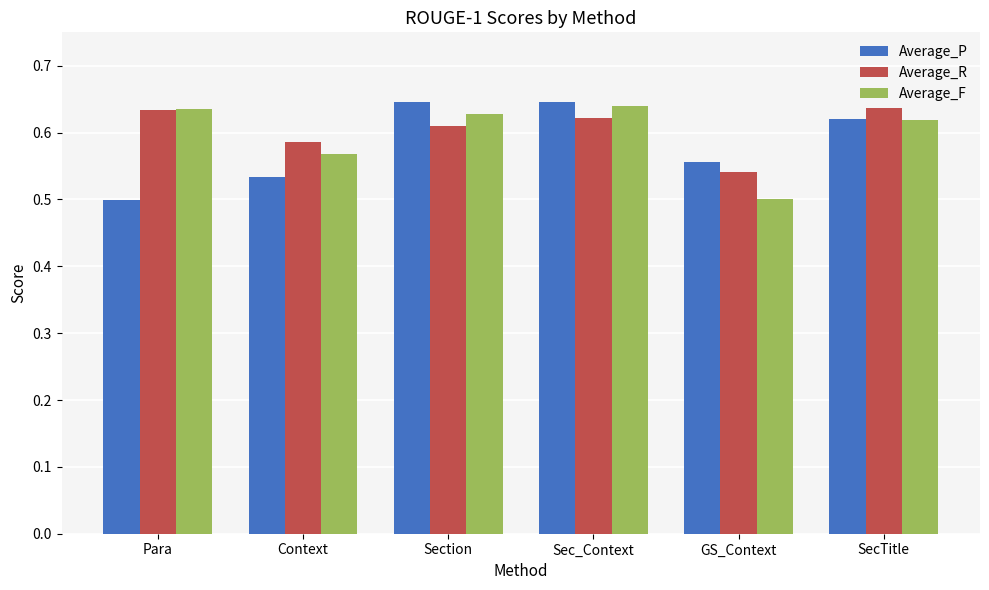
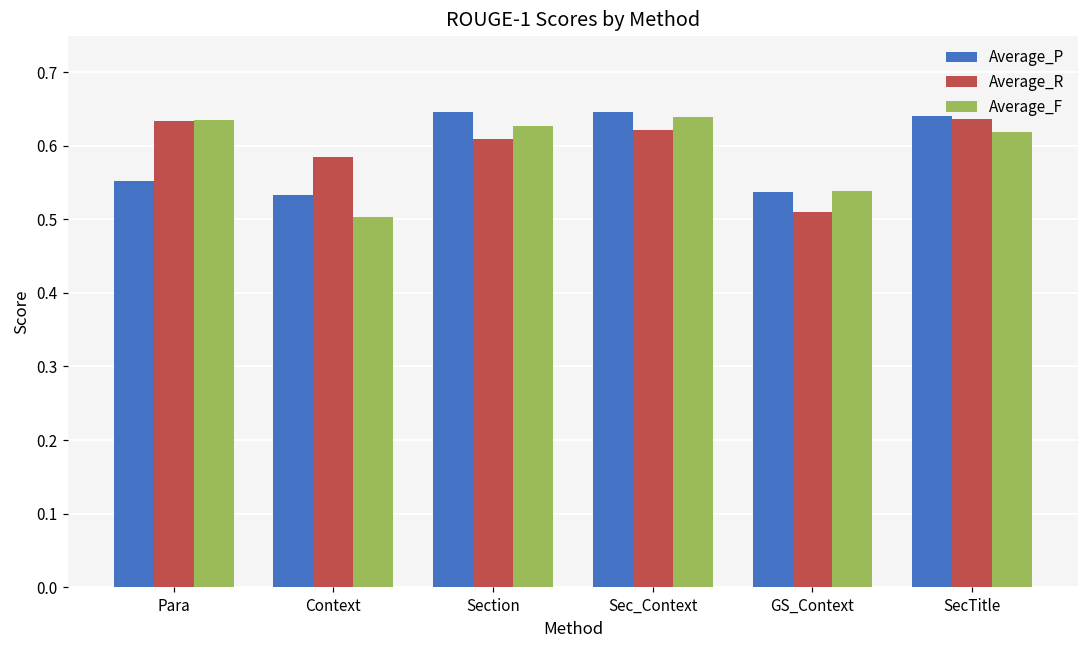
Average_P, Para: 0.50 -> 0.55
Average_F, Context: 0.57 -> 0.50
Average_P, GS_Context: 0.56 -> 0.54
Average_R, GS_Context: 0.54 -> 0.51
Average_F, GS_Context: 0.50 -> 0.54
Average_P, SecTitle: 0.62 -> 0.64
